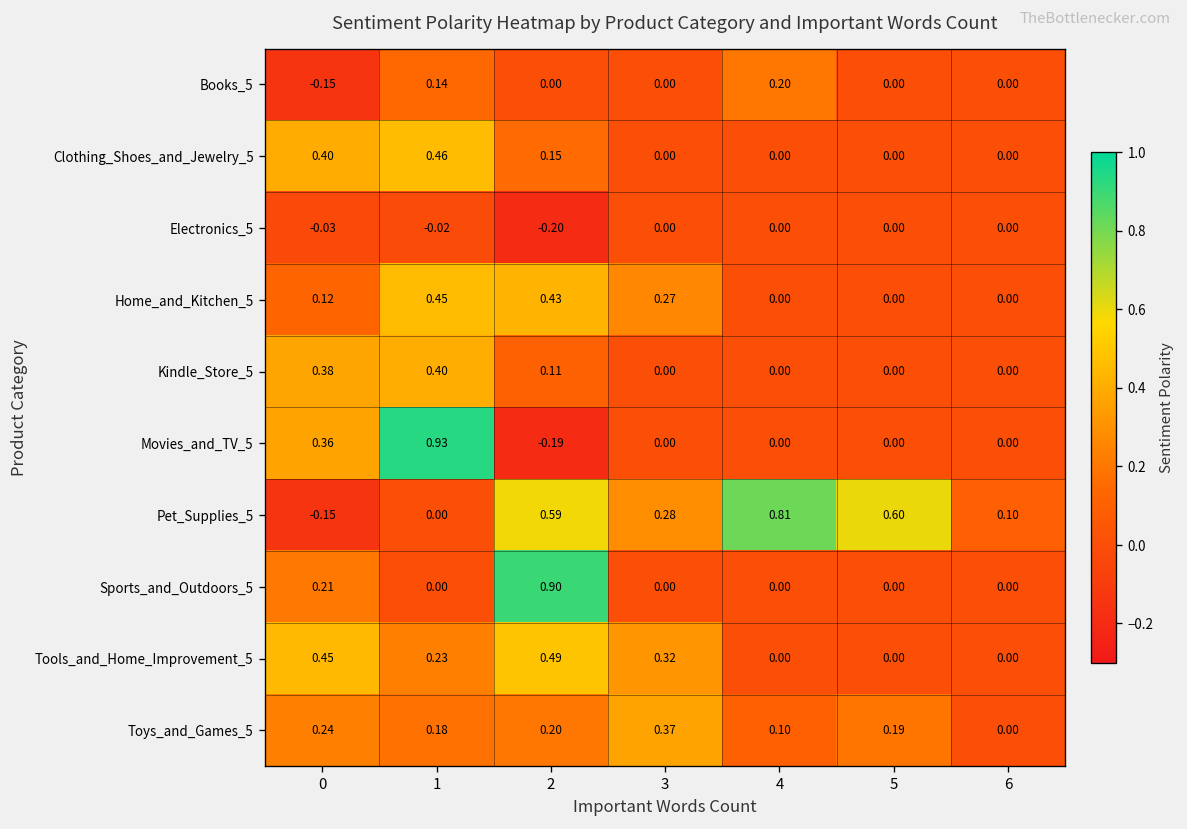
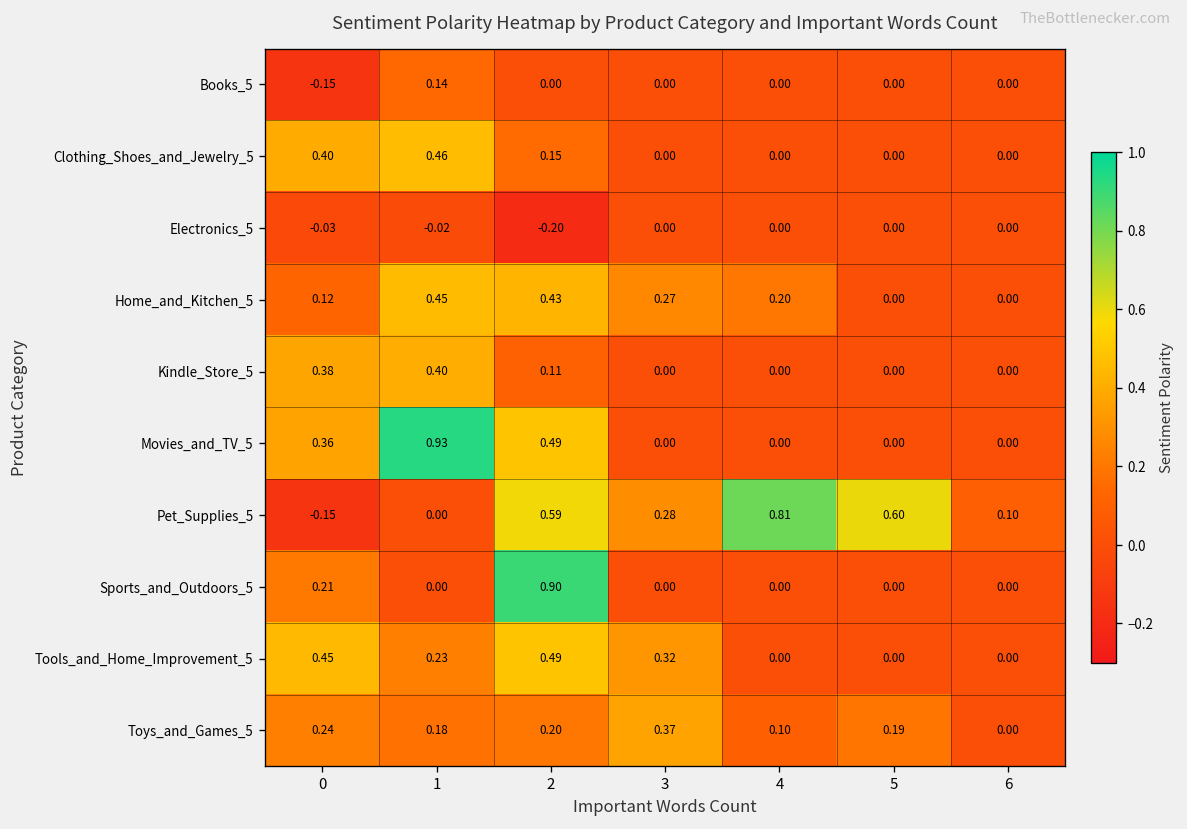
Books_5, 4: 0.20 -> 0.00
Home_and_Kitchen_5, 4: 0.00 -> 0.20
Movies_and_TV_5, 2: -0.19 -> 0.49
